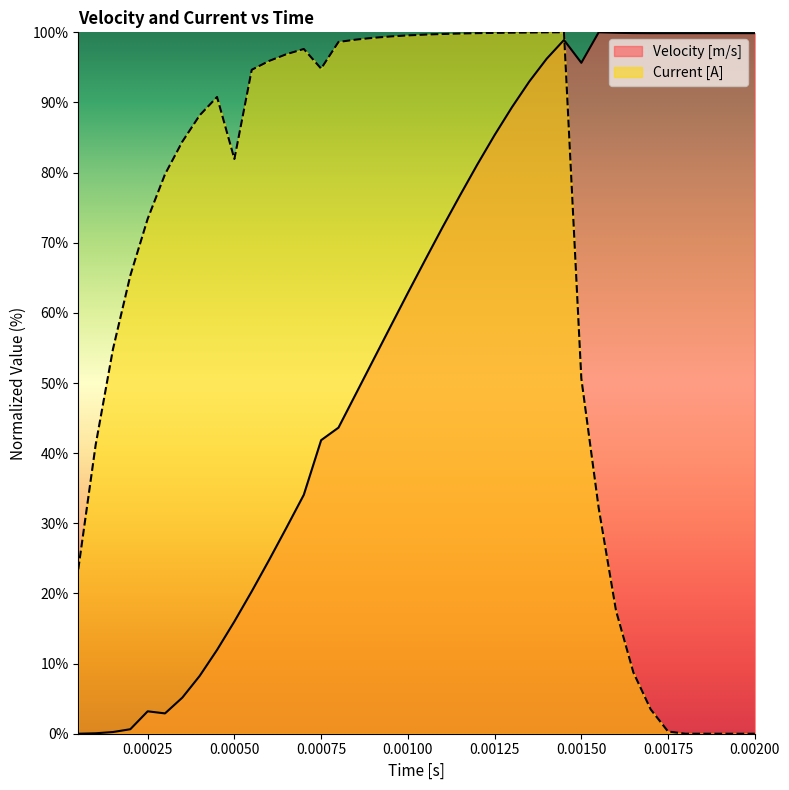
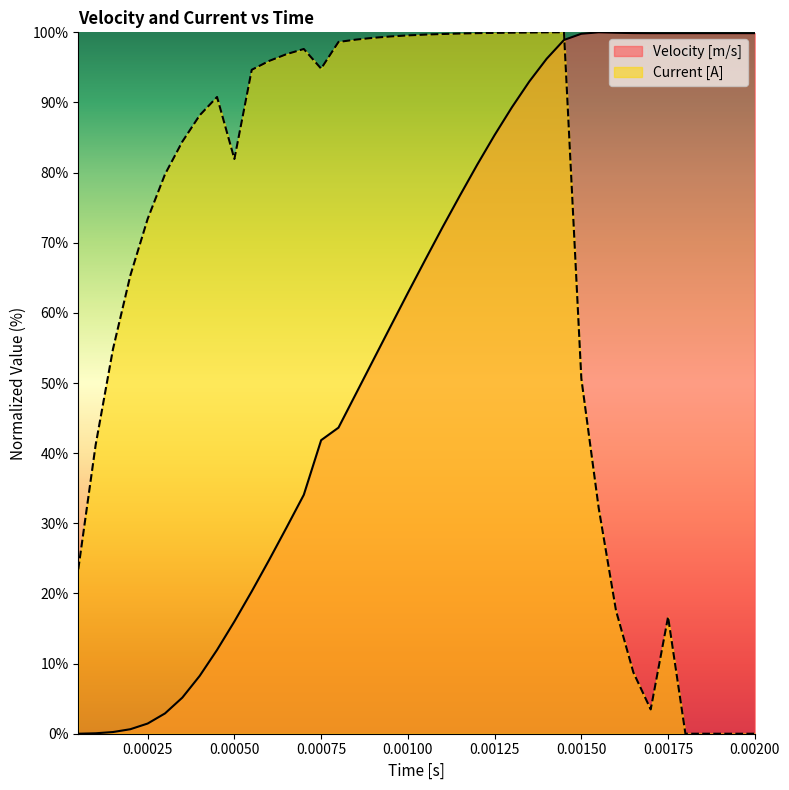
Velocity [m/s], 0.00025: 3% -> 1%
Velocity [m/s], 0.00150: 96% -> 100%
Current [A], 0.00175: 0% -> 17%
